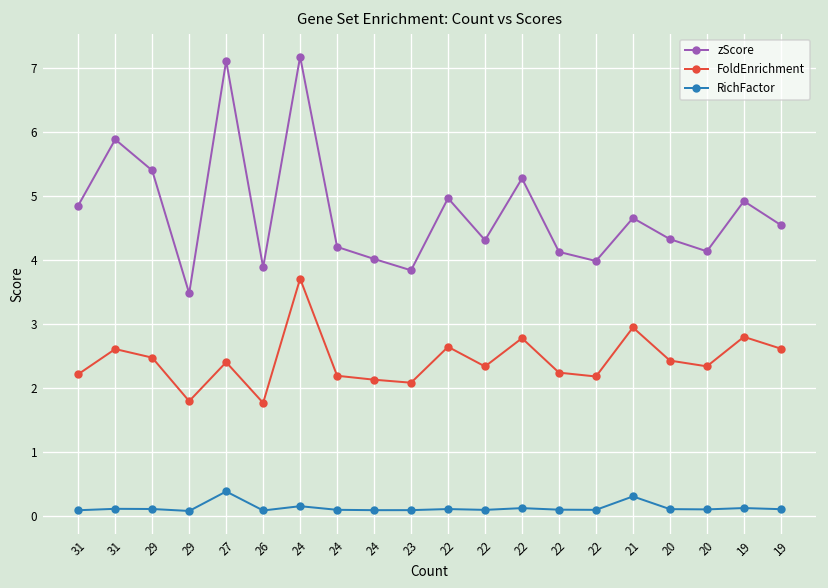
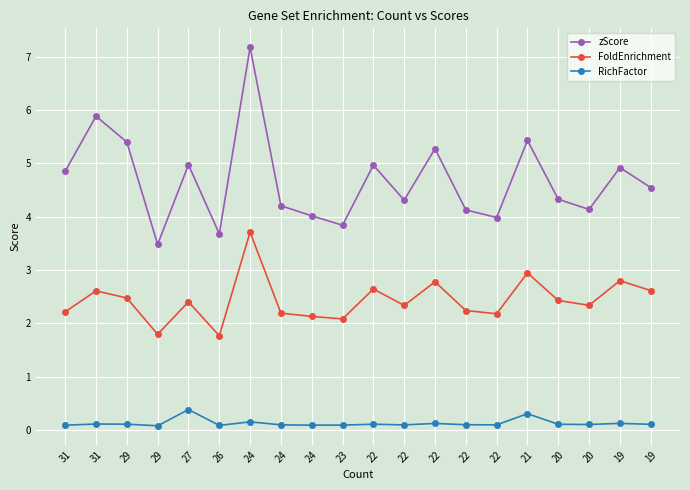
zScore, 27: 7.1 -> 5.0
zScore, 26: 3.9 -> 3.7
zScore, 21: 4.7 -> 5.4
